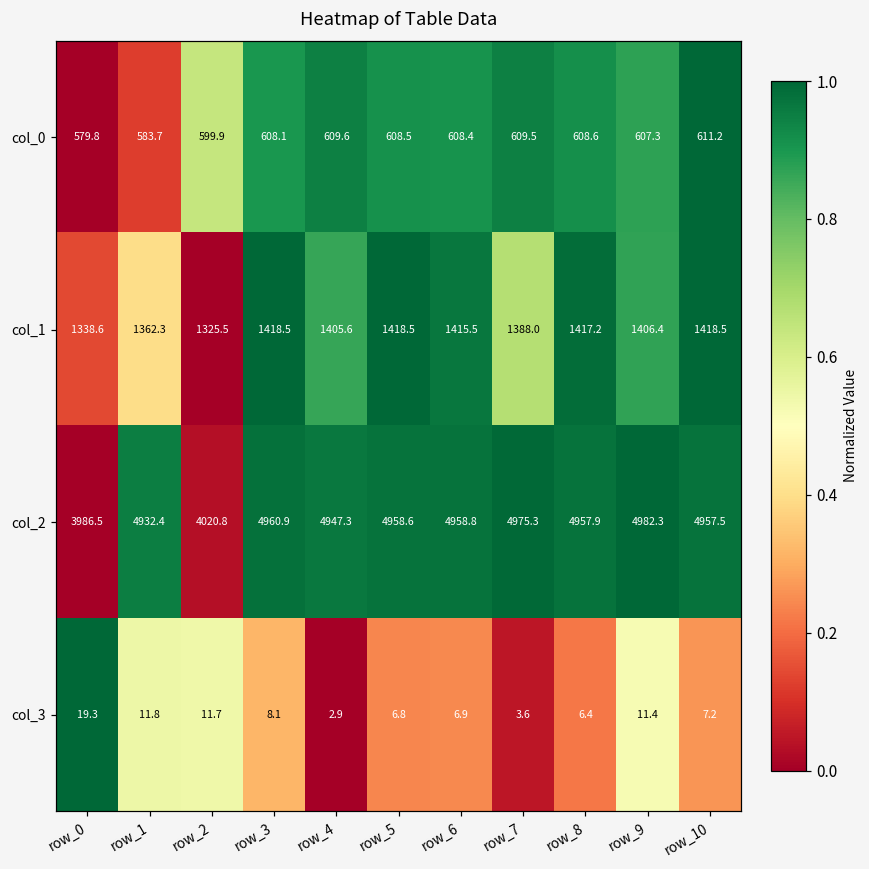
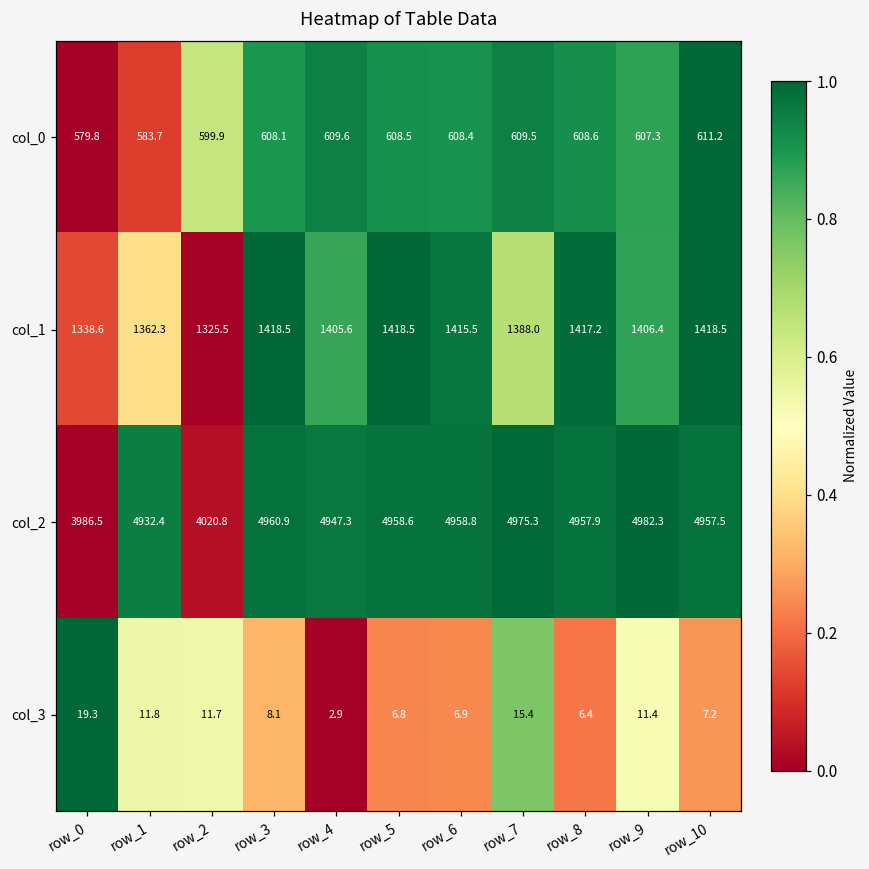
col_3, row_7: 3.6 -> 15.4
